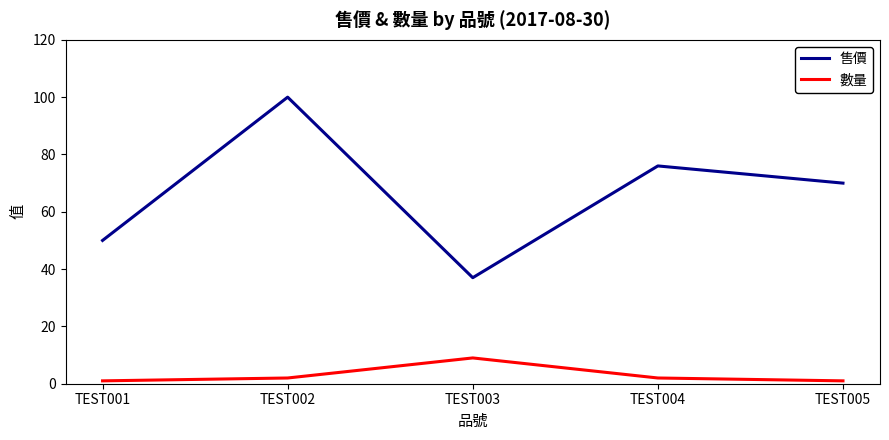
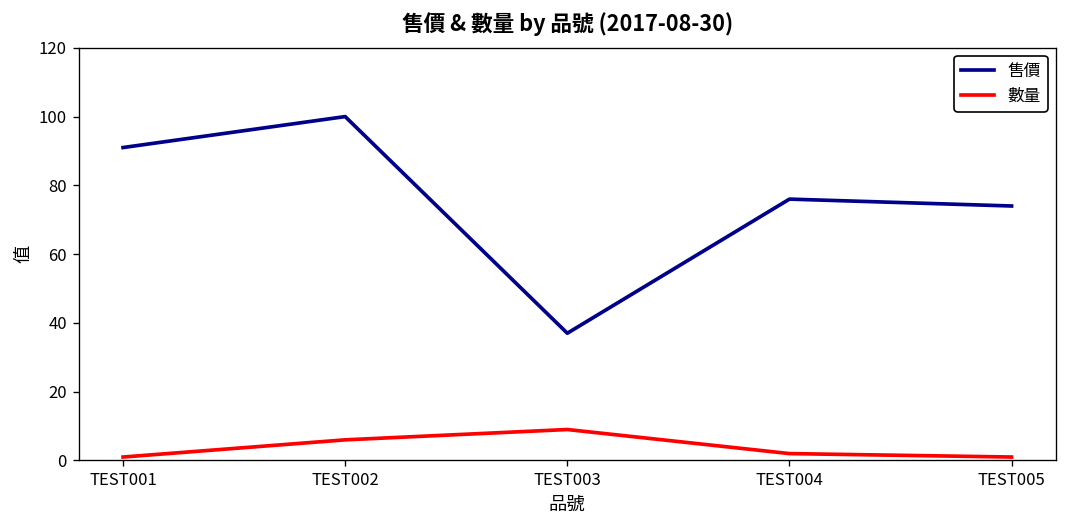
售價, TEST001: 50 -> 91
數量, TEST002: 2 -> 6
售價, TEST005: 70 -> 74
